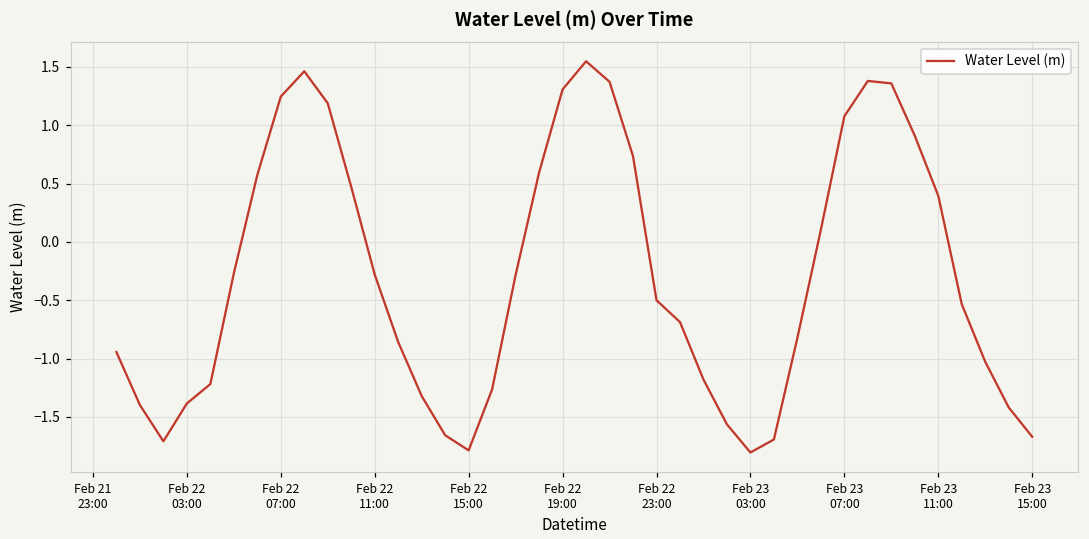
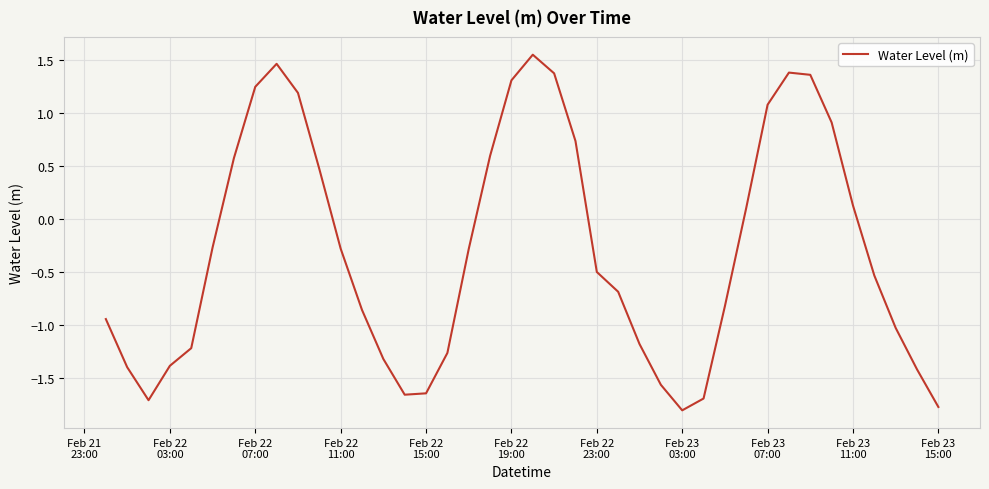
Feb 22 15:00: -1.79 -> -1.64
Feb 23 11:00: 0.39 -> 0.13
Feb 23 15:00: -1.67 -> -1.77
